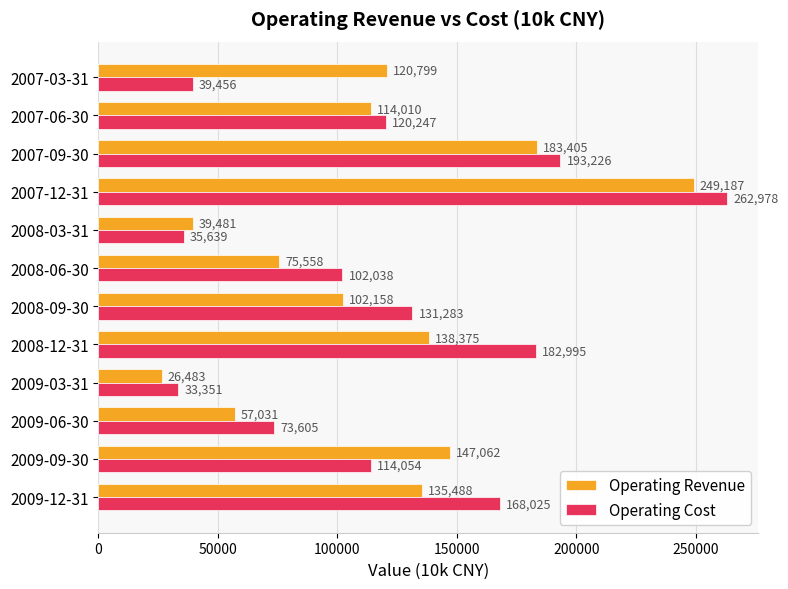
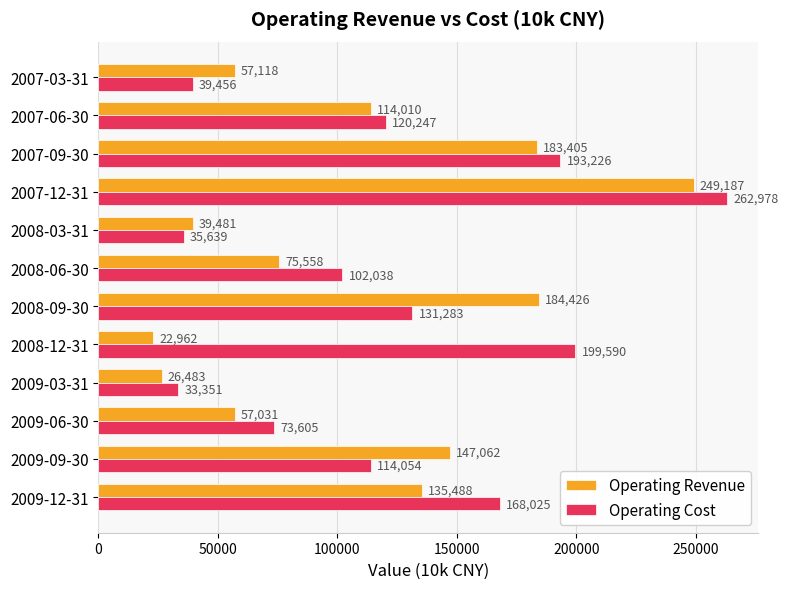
Operating Revenue, 2007-03-31: 120,799 -> 57,118
Operating Revenue, 2008-09-30: 102,158 -> 184,426
Operating Revenue, 2008-12-31: 138,375 -> 22,962
Operating Cost, 2008-12-31: 182,995 -> 199,590
